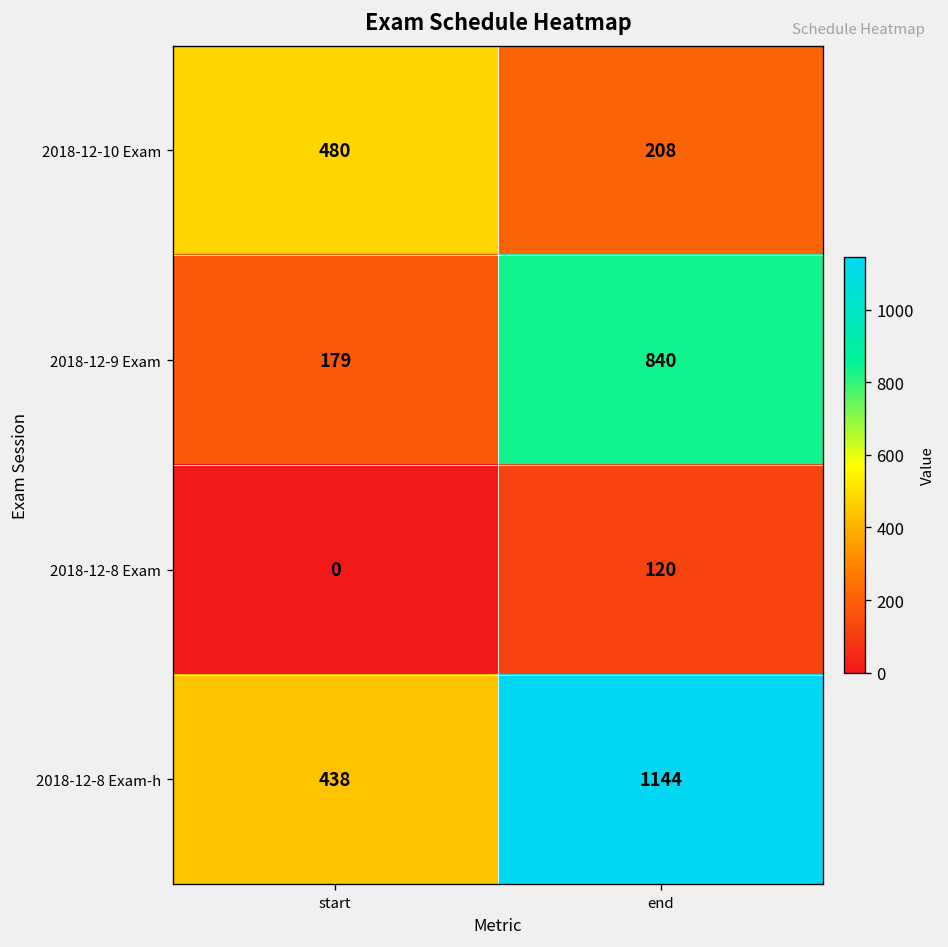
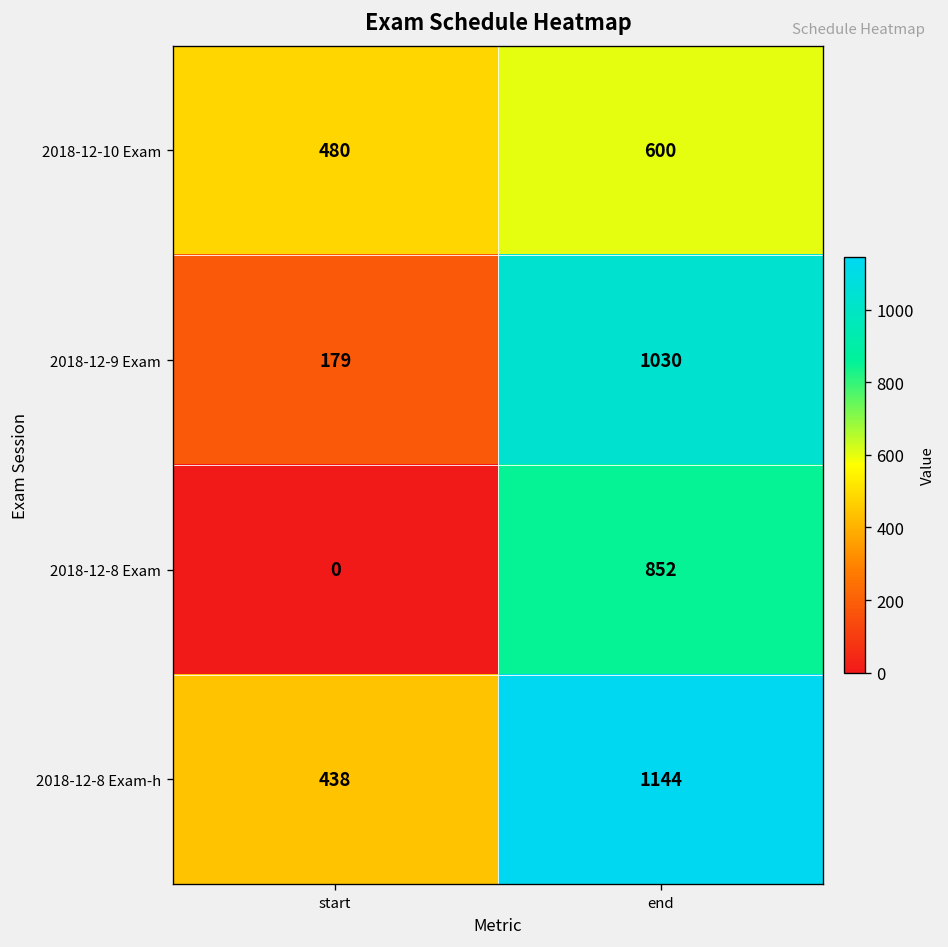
2018-12-10 Exam, end: 208 -> 600
2018-12-9 Exam, end: 840 -> 1030
2018-12-8 Exam, end: 120 -> 852
